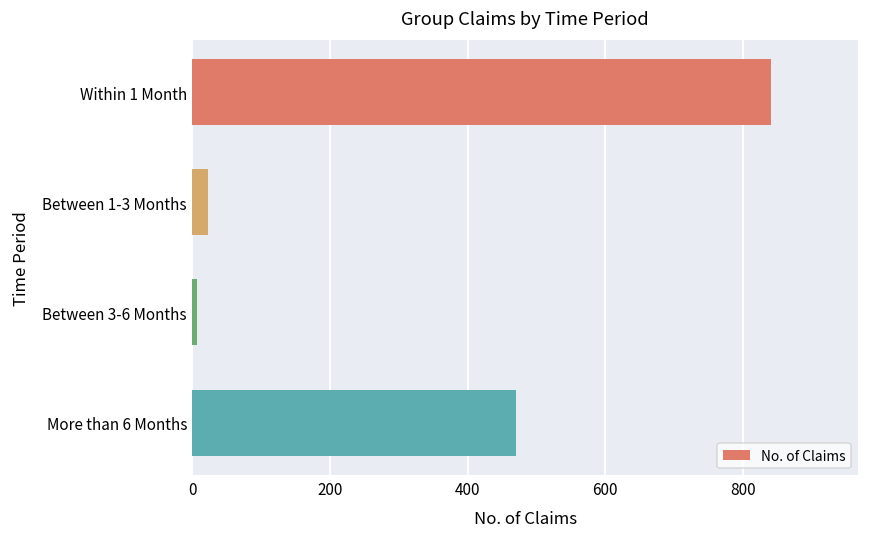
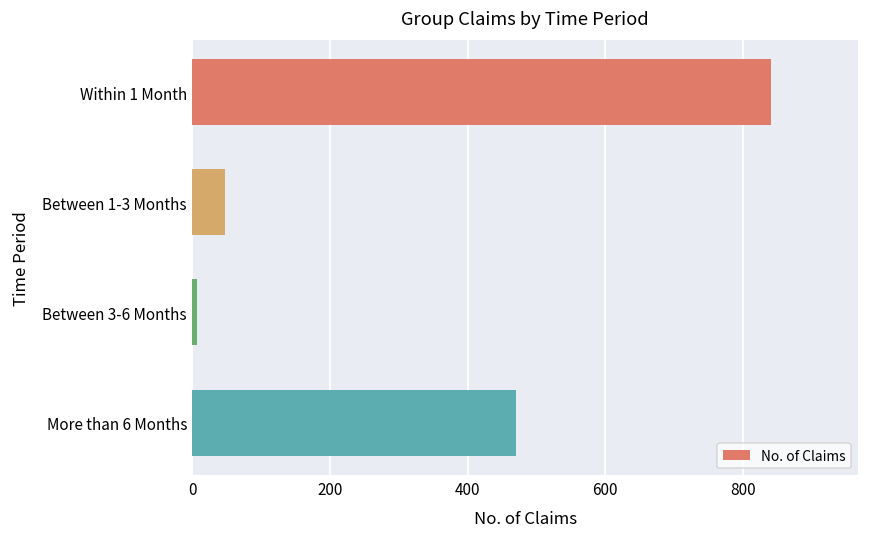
Between 1-3 Months: 20 -> 50
